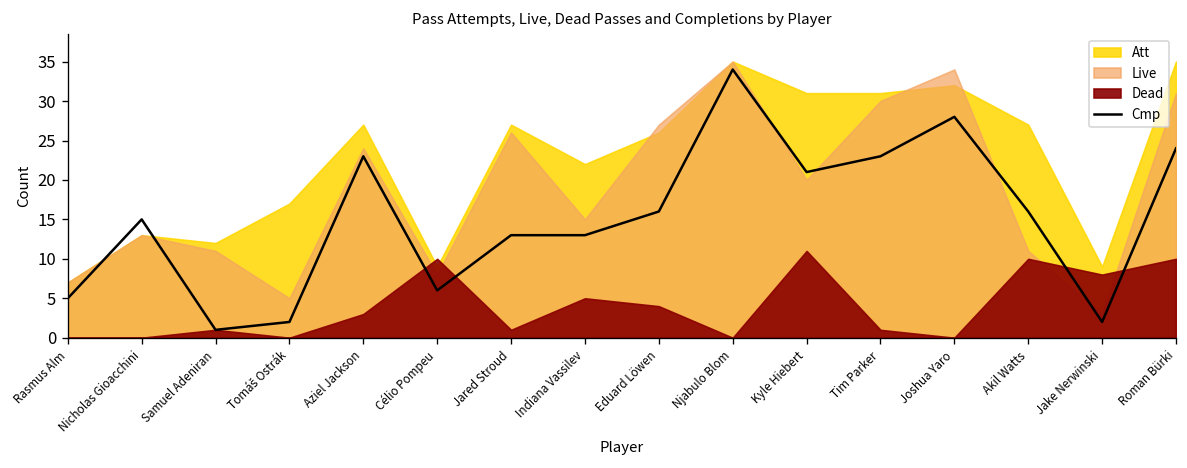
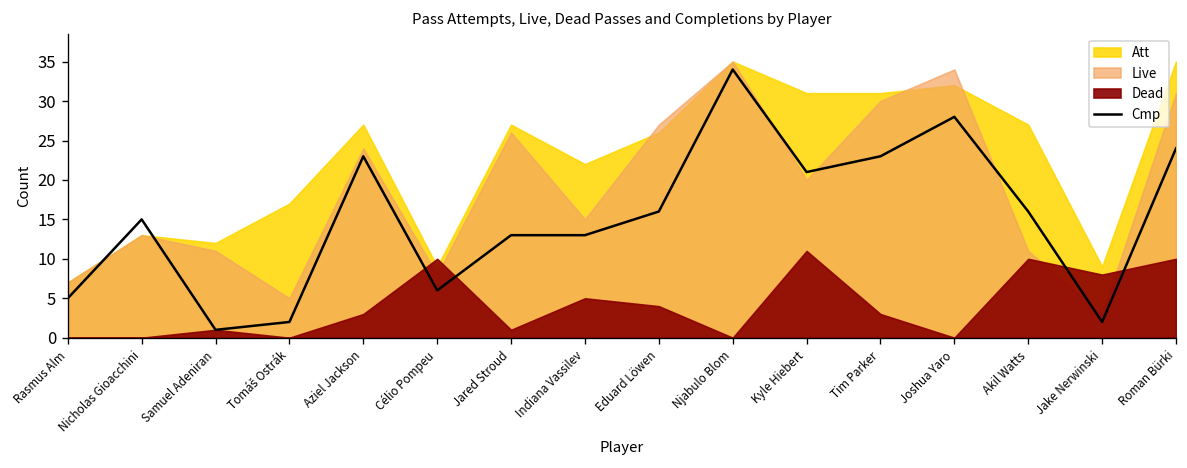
Dead, Tim Parker: 1 -> 3
